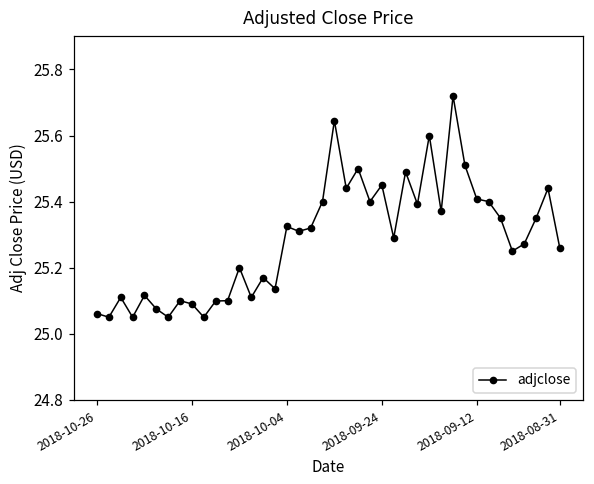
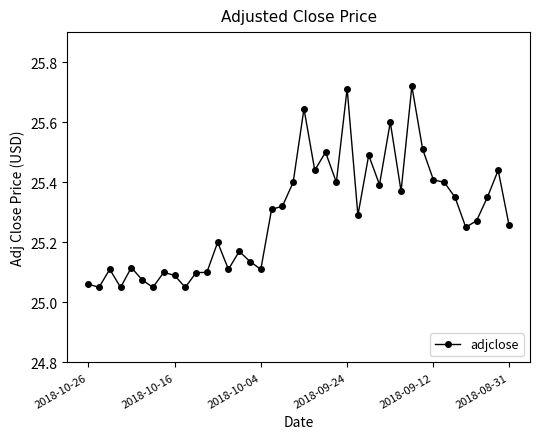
2018-10-04: 25.32 -> 25.11
2018-09-24: 25.45 -> 25.71
